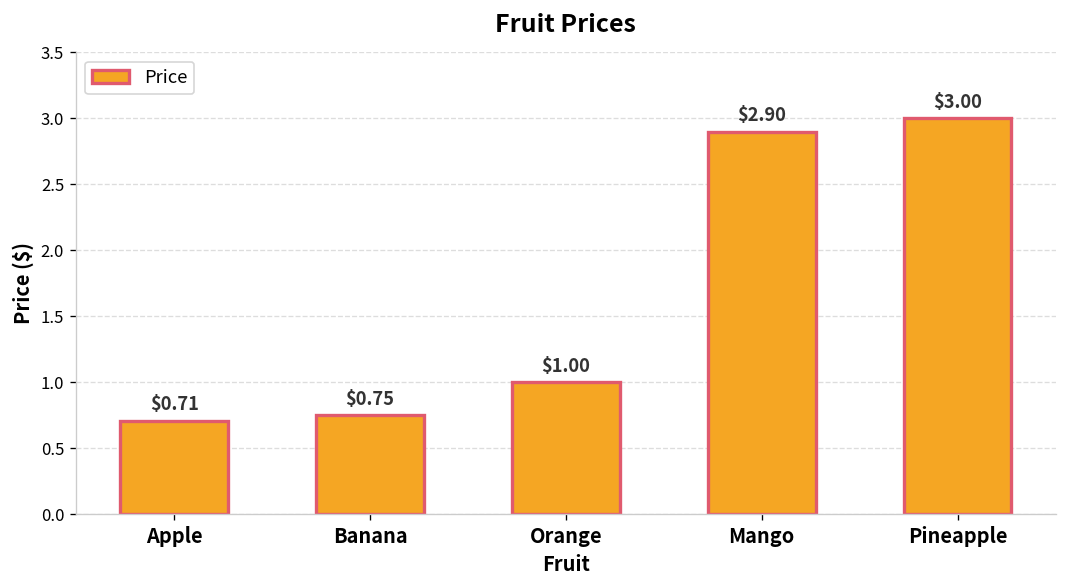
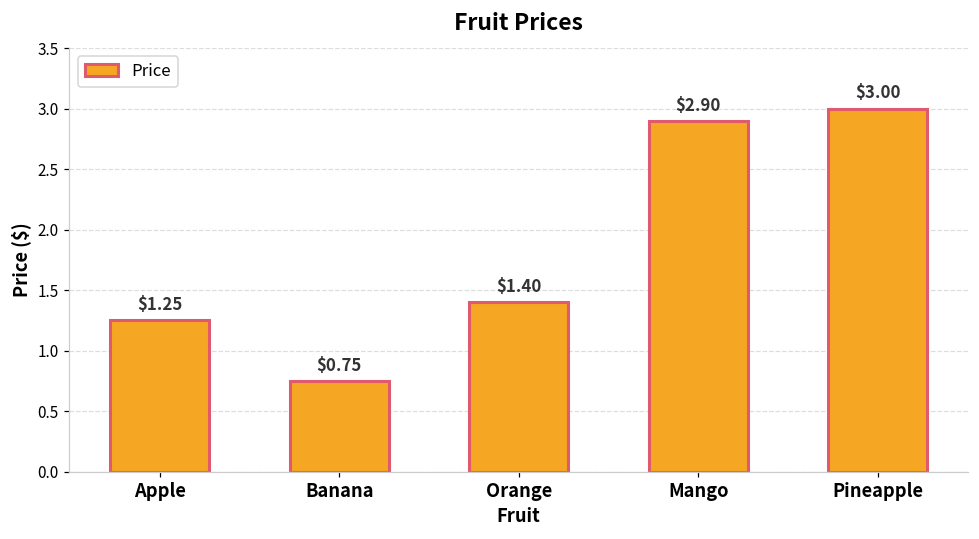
Apple: $0.71 -> $1.25
Orange: $1.00 -> $1.40
